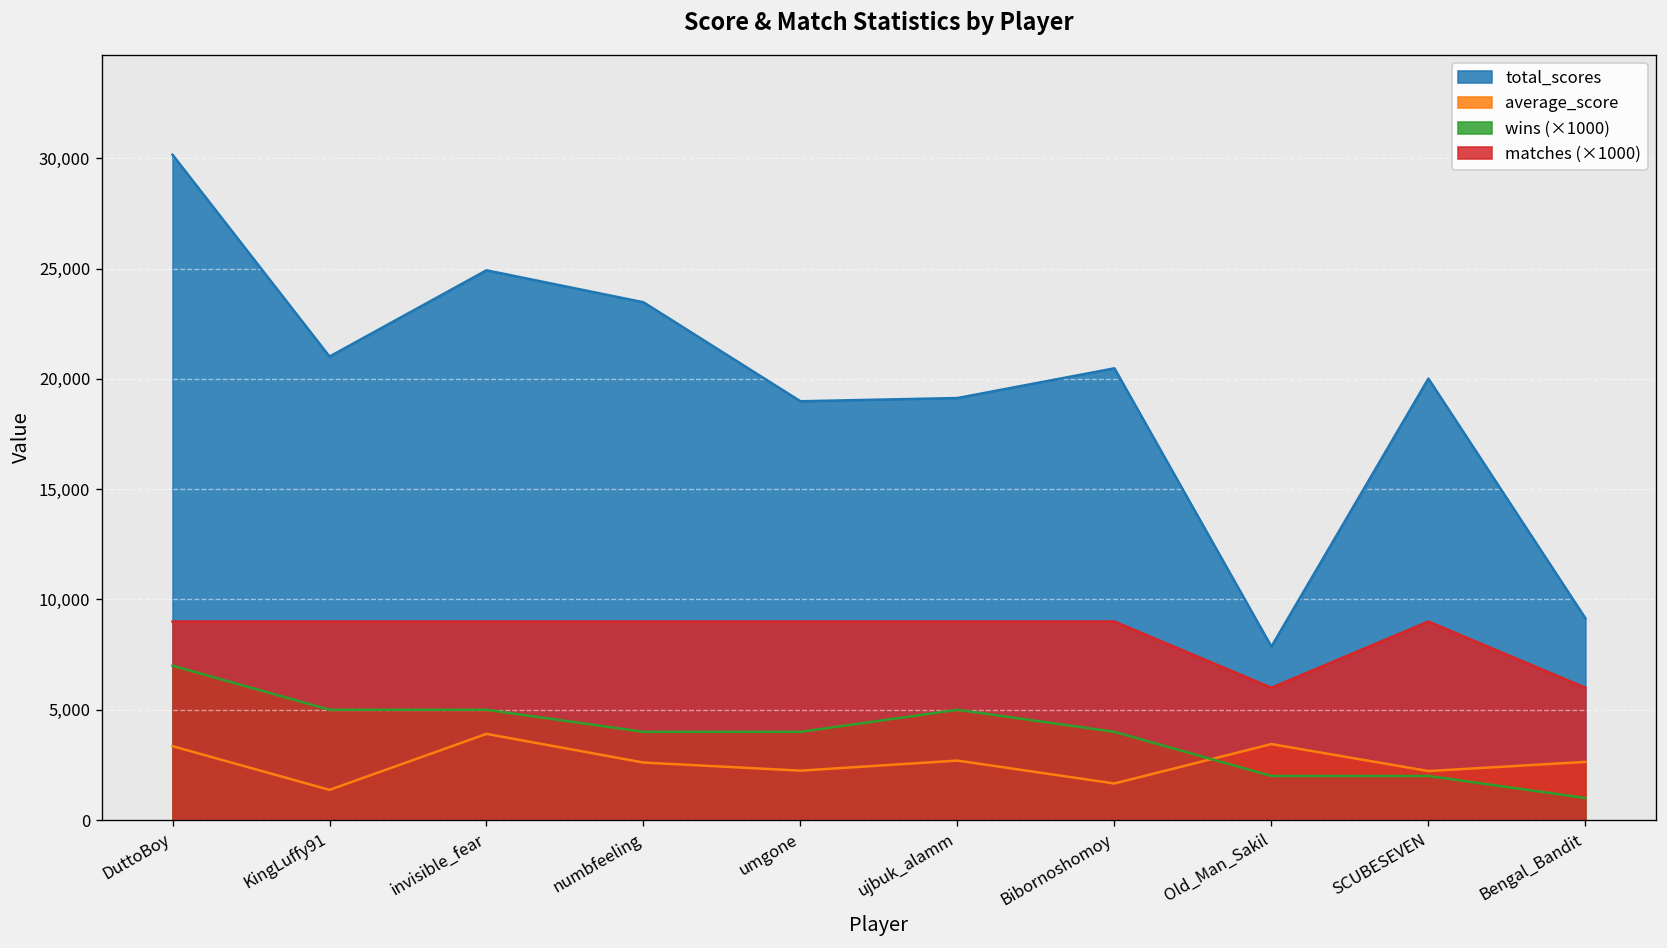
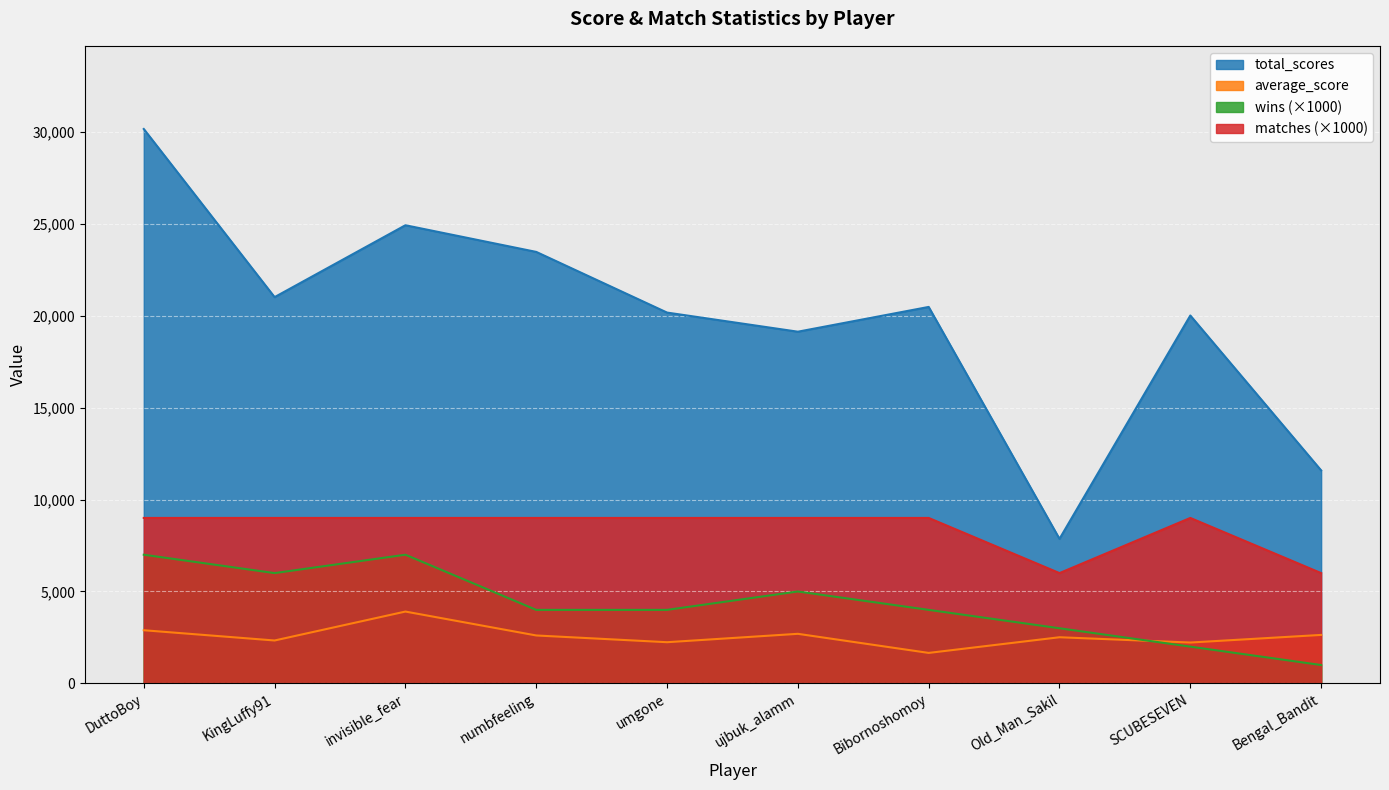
average_score, DuttoBoy: 3,400 -> 2,900
average_score, KingLuffy91: 1,400 -> 2,300
wins (×1000), KingLuffy91: 5,000 -> 6,000
wins (×1000), invisible_fear: 5,000 -> 7,000
total_scores, umgone: 19,000 -> 20,200
average_score, Old_Man_Sakil: 3,400 -> 2,500
wins (×1000), Old_Man_Sakil: 2,000 -> 3,000
total_scores, Bengal_Bandit: 9,200 -> 11,600
